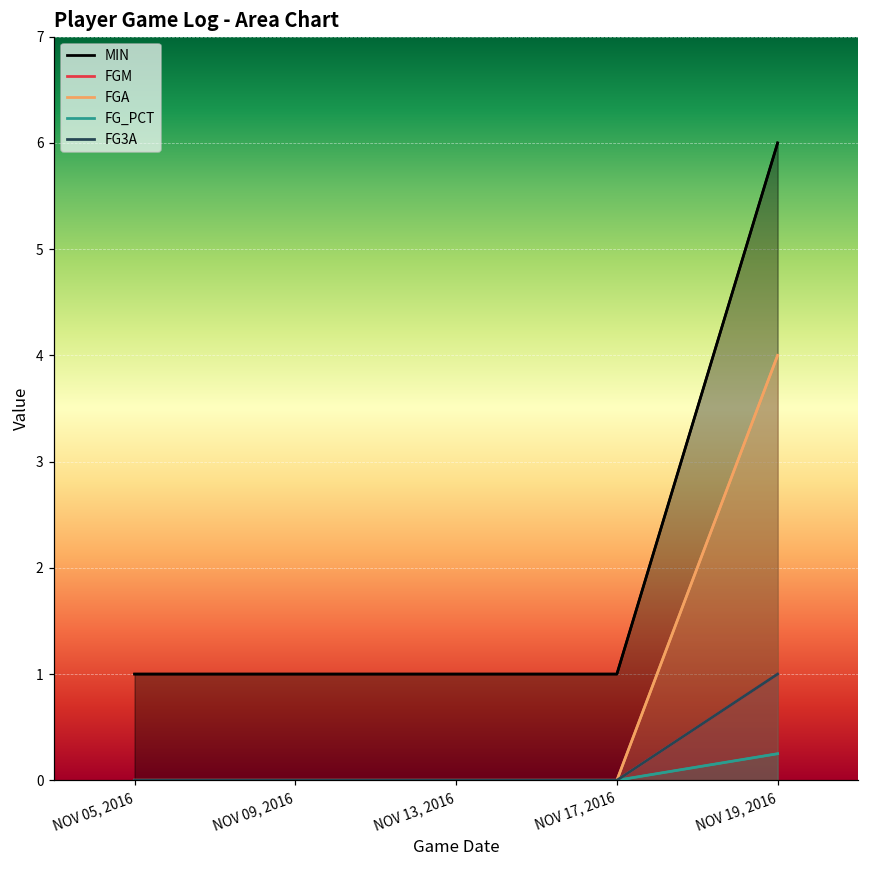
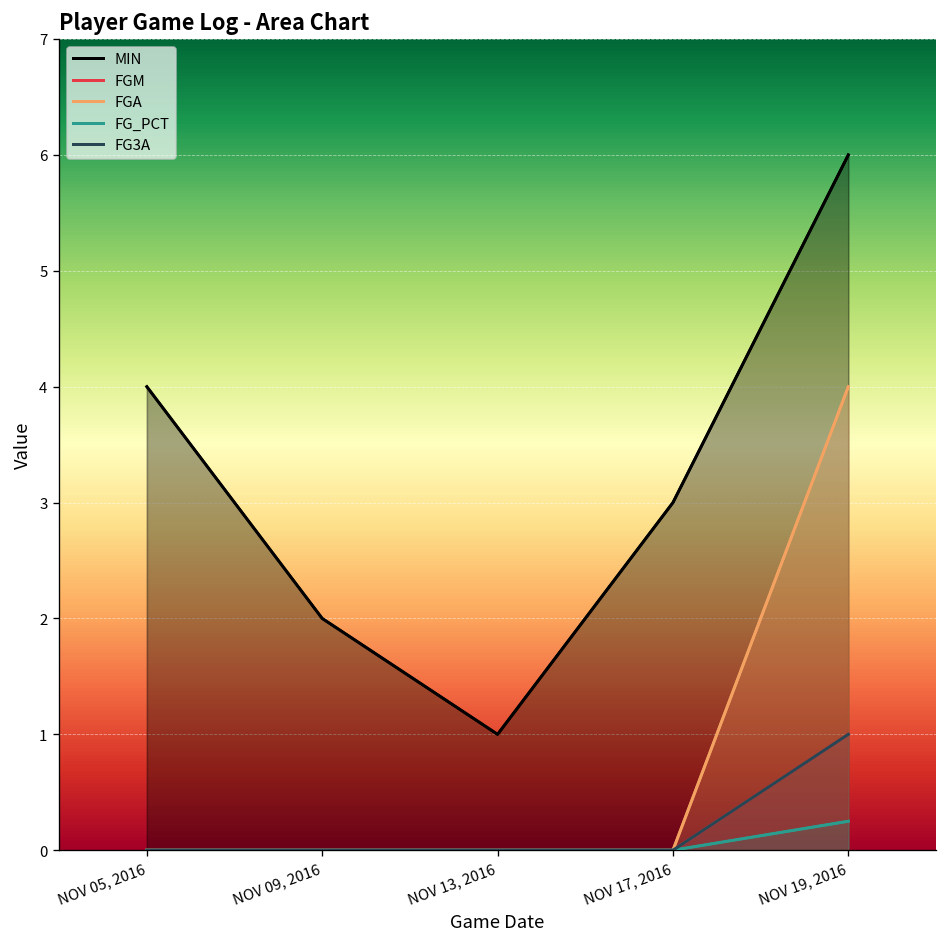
MIN, NOV 05, 2016: 1 -> 4
MIN, NOV 09, 2016: 1 -> 2
MIN, NOV 17, 2016: 1 -> 3
